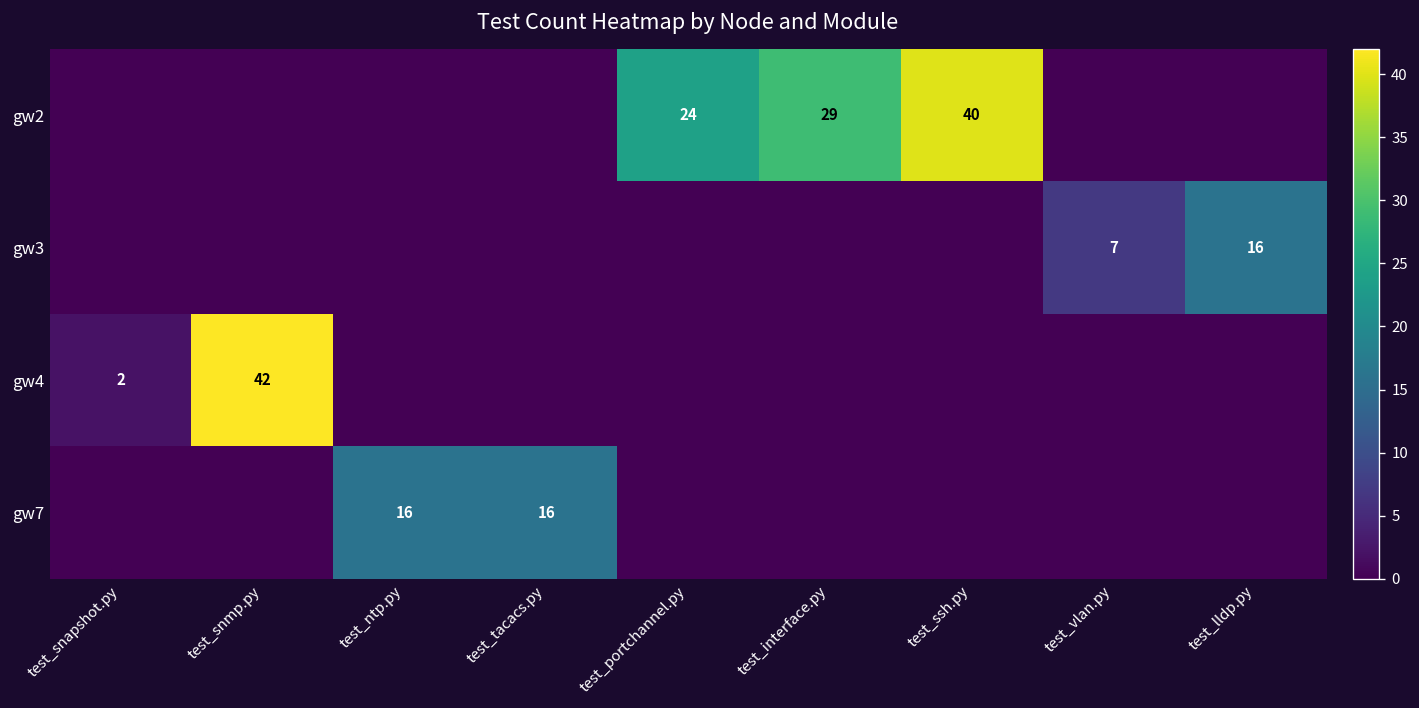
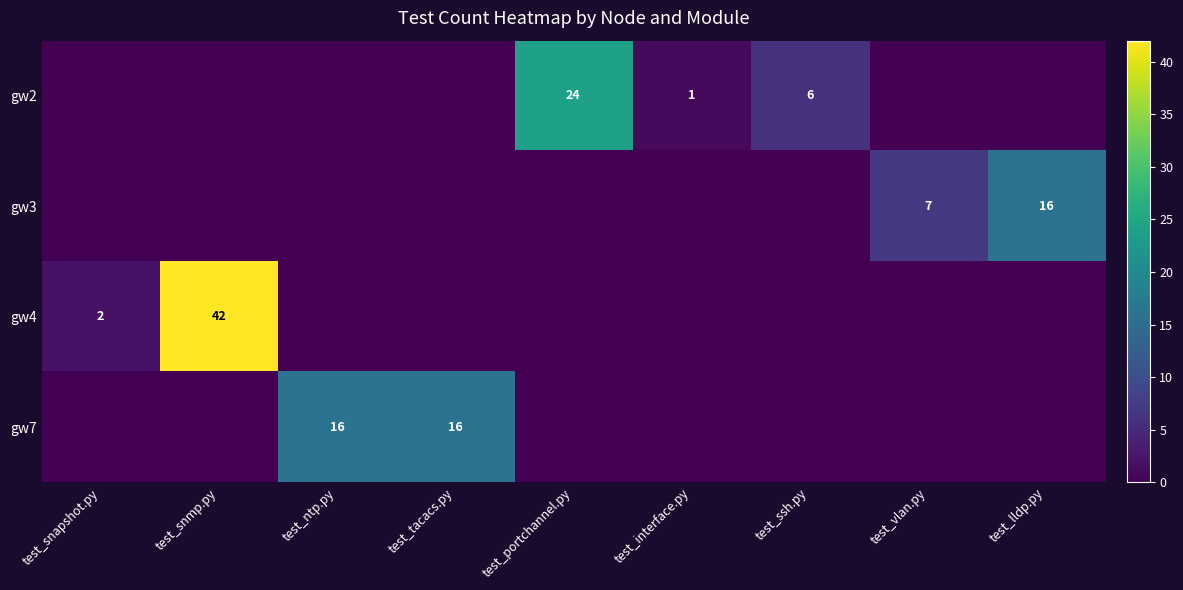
gw2, test_interface.py: 29 -> 1
gw2, test_ssh.py: 40 -> 6
